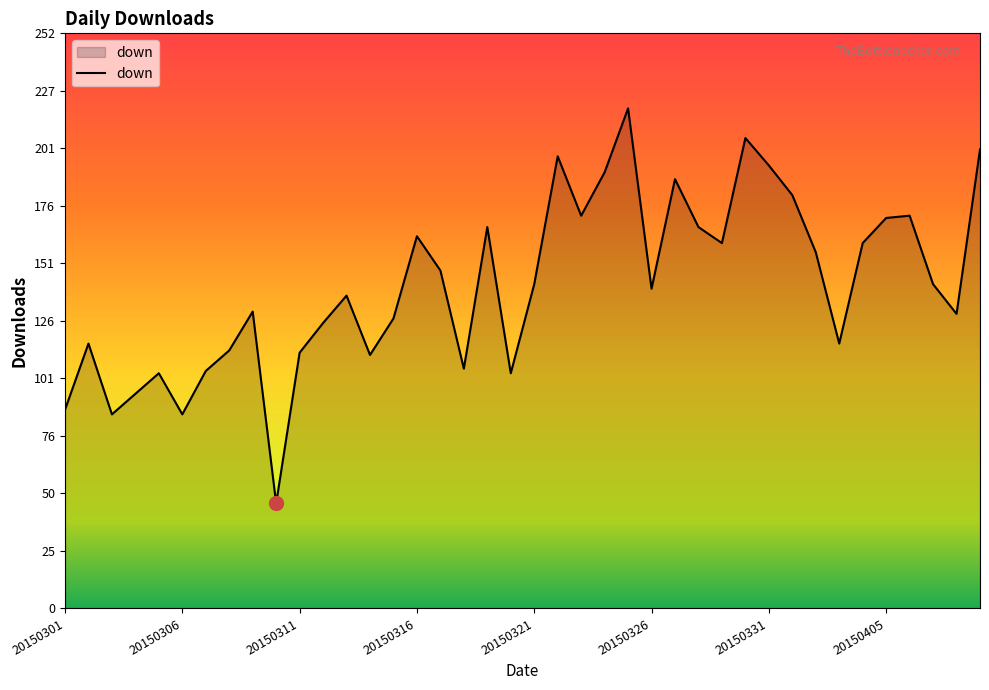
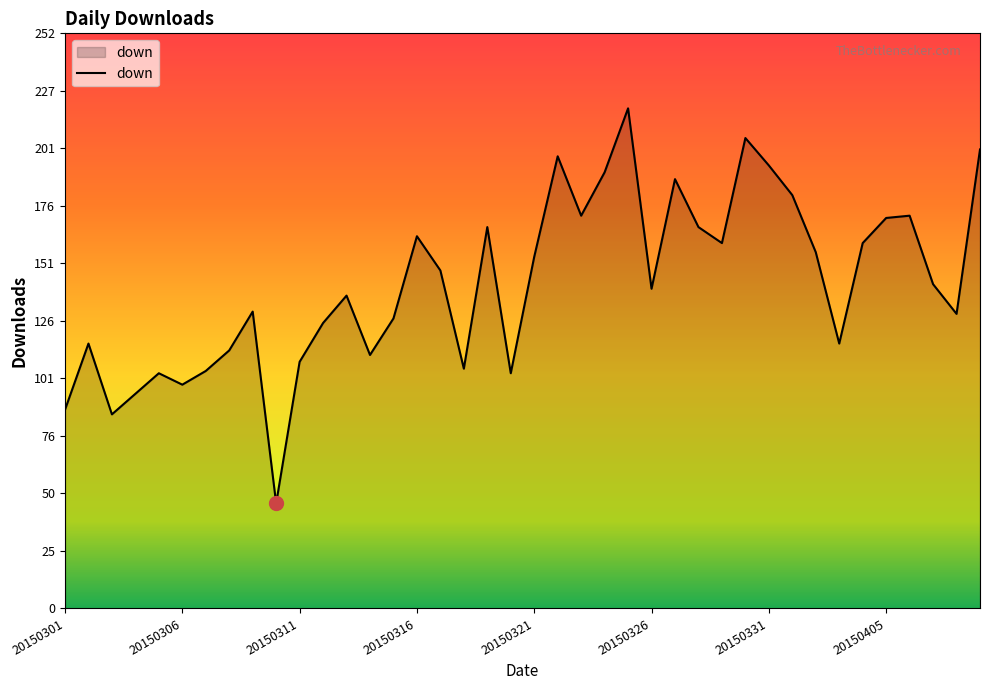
down, 20150306: 85 -> 98
down, 20150311: 112 -> 108
down, 20150321: 142 -> 154
